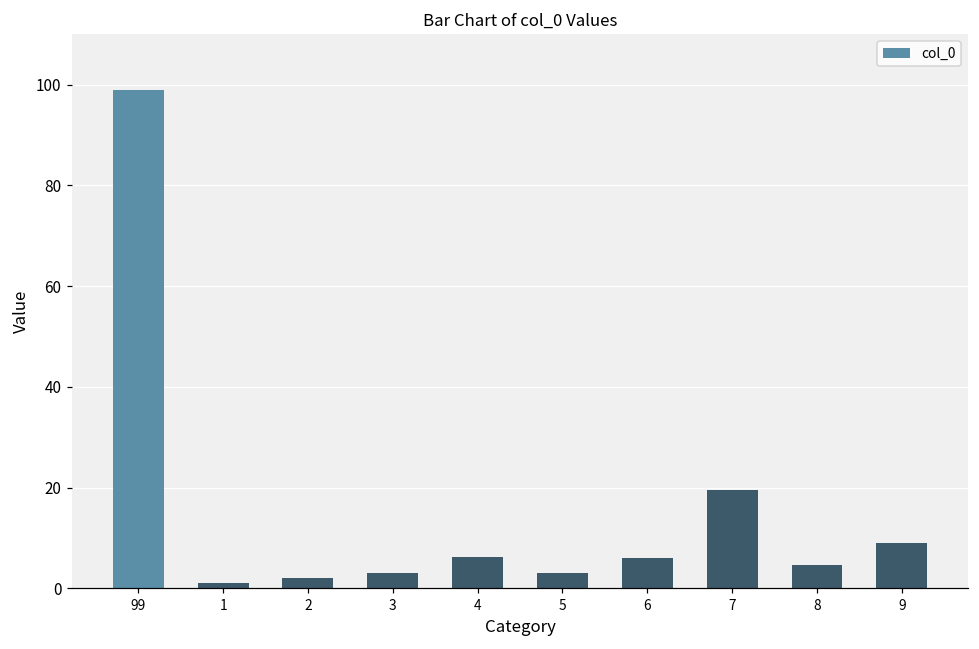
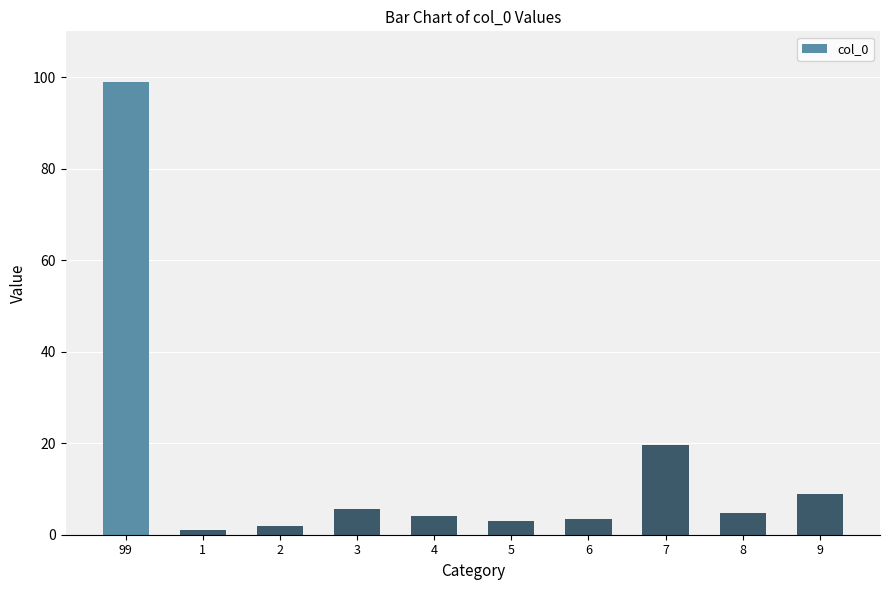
3: 3 -> 6
4: 6 -> 4
6: 6 -> 4
